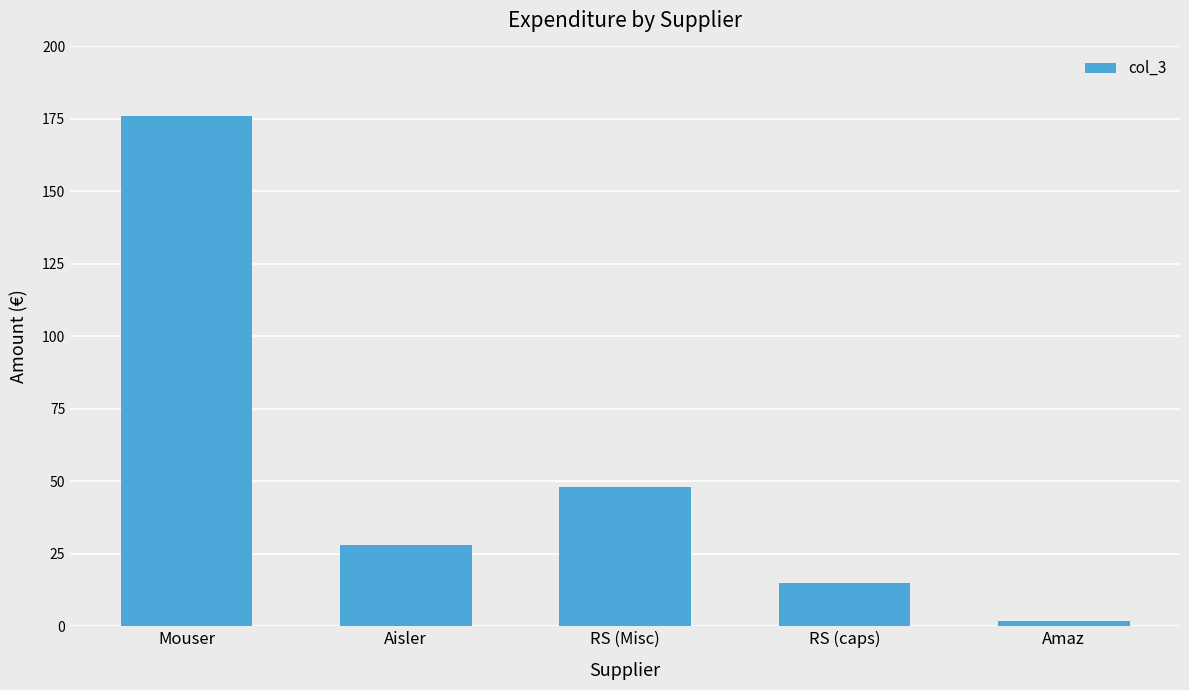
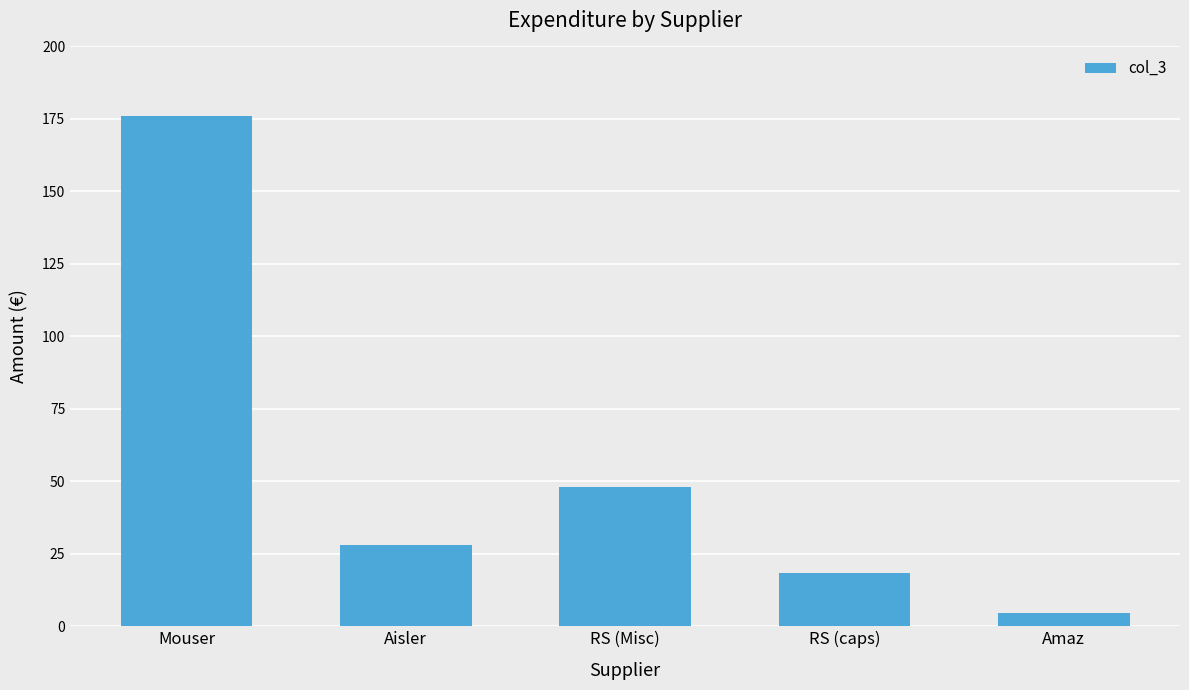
RS (caps): 15 -> 18
Amaz: 2 -> 4
